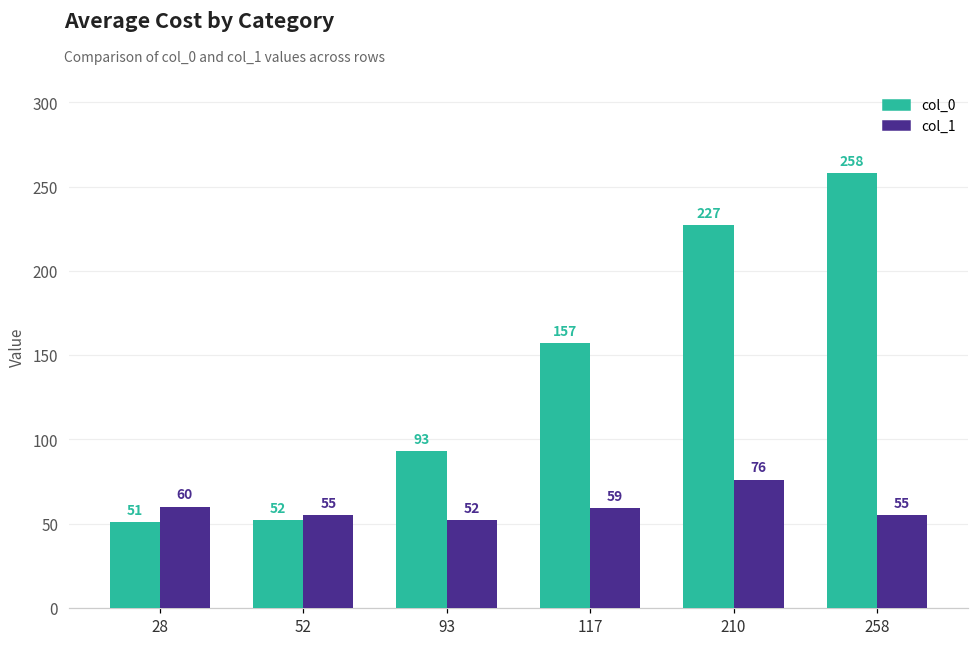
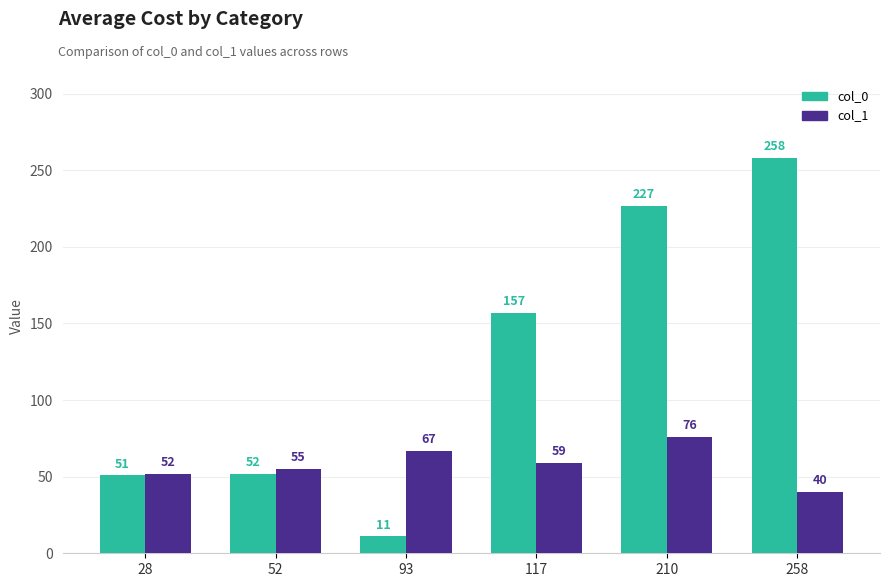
col_1, 28: 60 -> 52
col_0, 93: 93 -> 11
col_1, 93: 52 -> 67
col_1, 258: 55 -> 40
